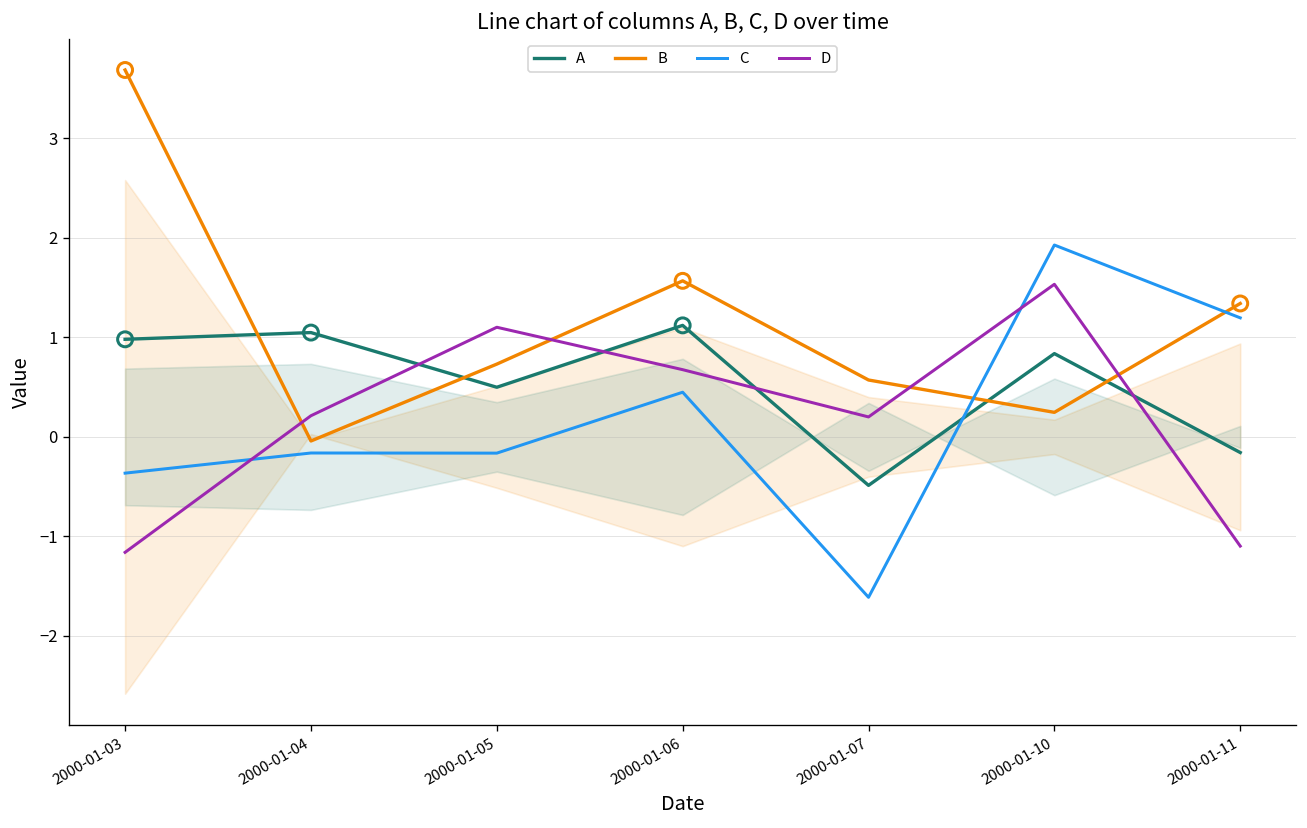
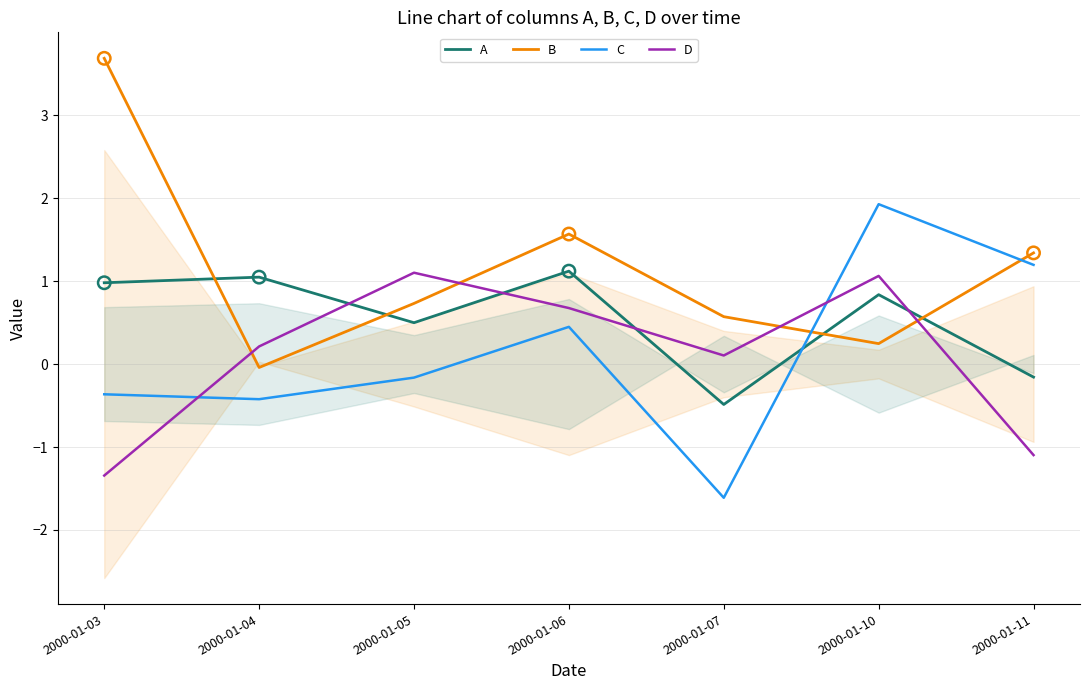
D, 2000-01-03: -1.2 -> -1.3
C, 2000-01-04: -0.2 -> -0.4
D, 2000-01-07: 0.2 -> 0.1
D, 2000-01-10: 1.5 -> 1.1
